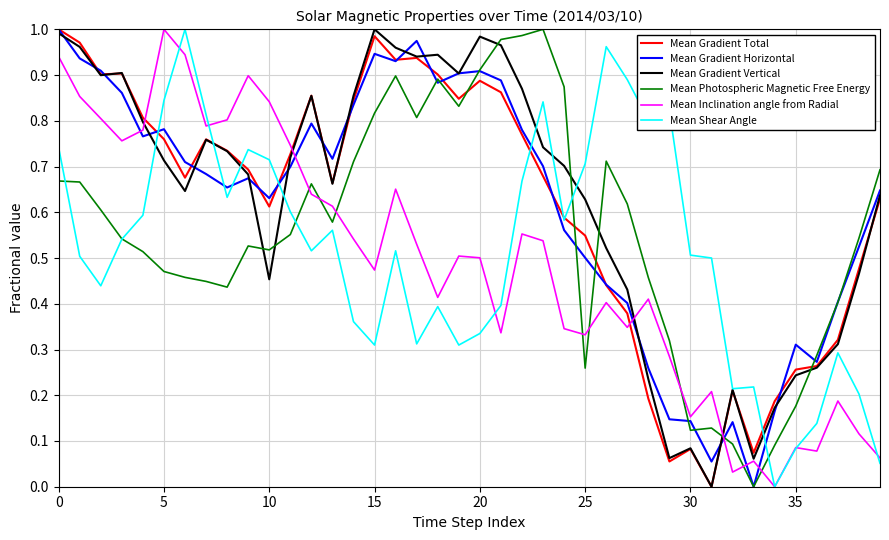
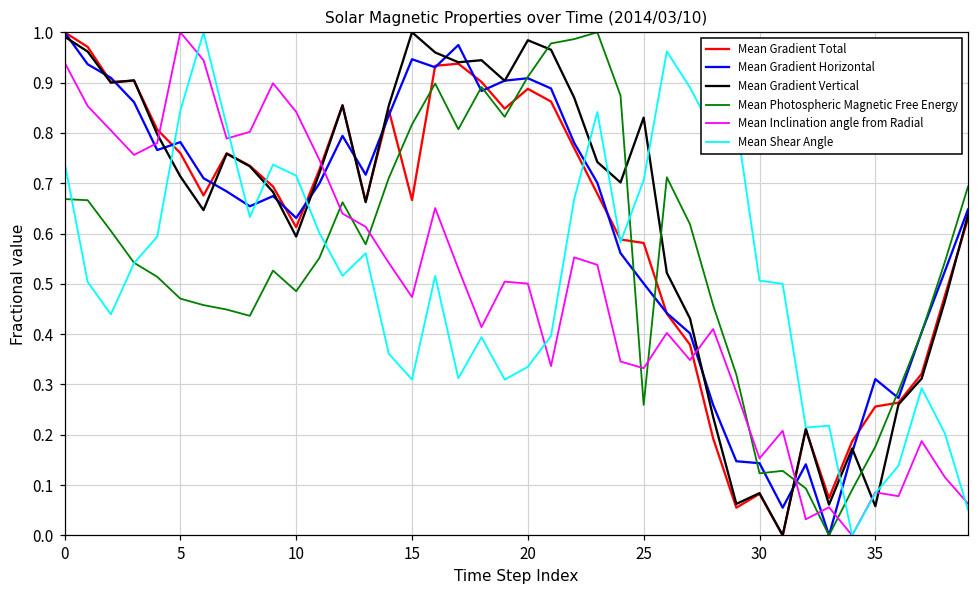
Mean Gradient Vertical, 10: 0.45 -> 0.59
Mean Photospheric Magnetic Free Energy, 10: 0.52 -> 0.49
Mean Gradient Total, 15: 0.98 -> 0.67
Mean Gradient Total, 25: 0.55 -> 0.58
Mean Gradient Vertical, 25: 0.63 -> 0.83
Mean Gradient Vertical, 35: 0.24 -> 0.06
